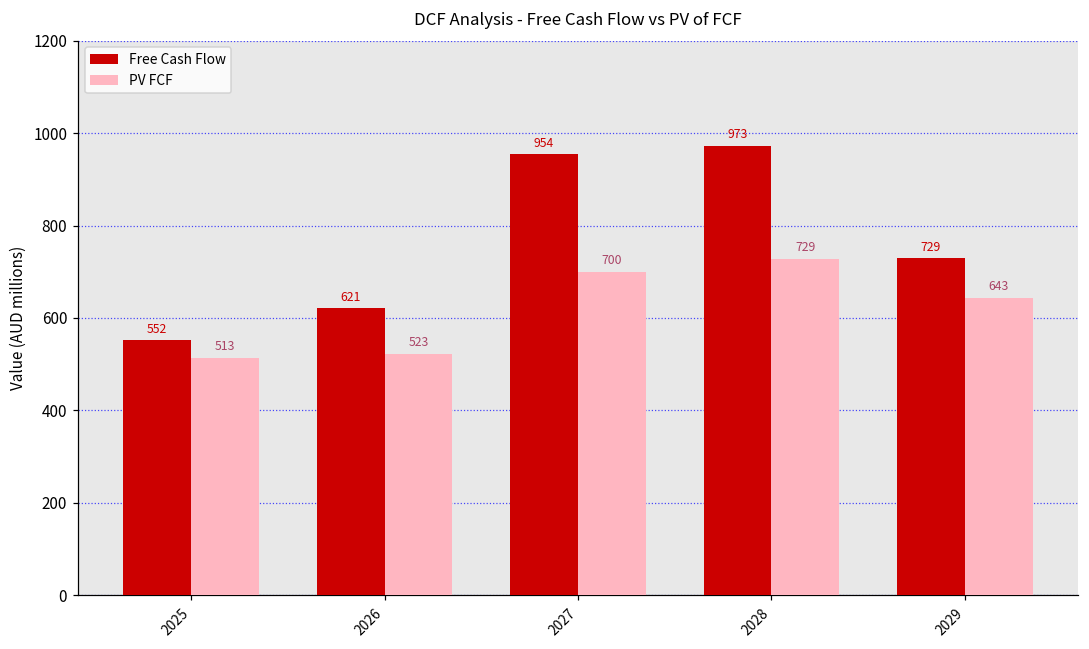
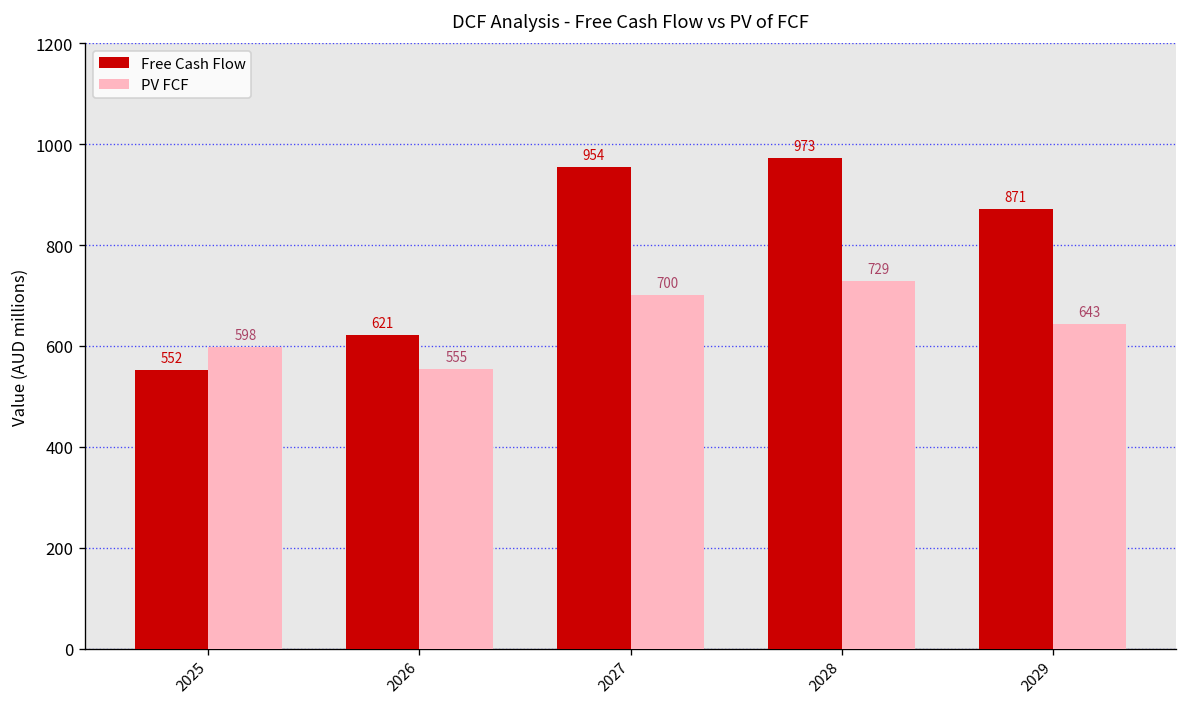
PV FCF, 2025: 513 -> 598
PV FCF, 2026: 523 -> 555
Free Cash Flow, 2029: 729 -> 871
